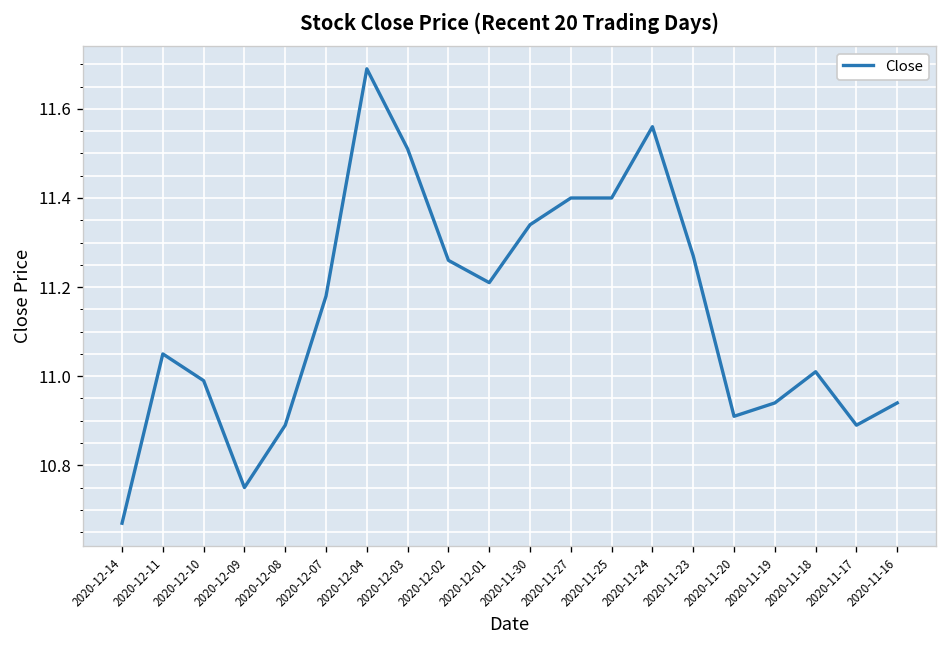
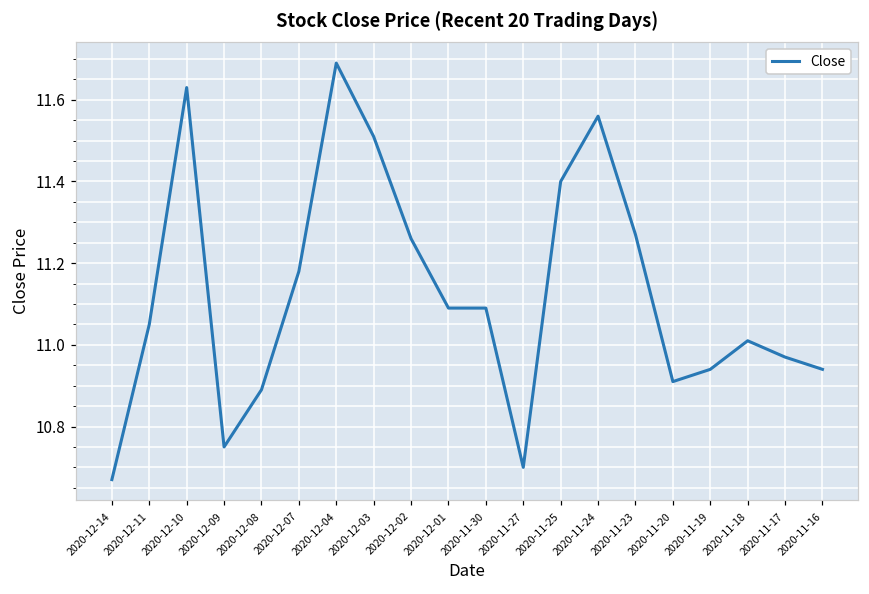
2020-12-10: 10.99 -> 11.63
2020-12-01: 11.21 -> 11.09
2020-11-30: 11.34 -> 11.09
2020-11-27: 11.4 -> 10.7
2020-11-17: 10.89 -> 10.97
